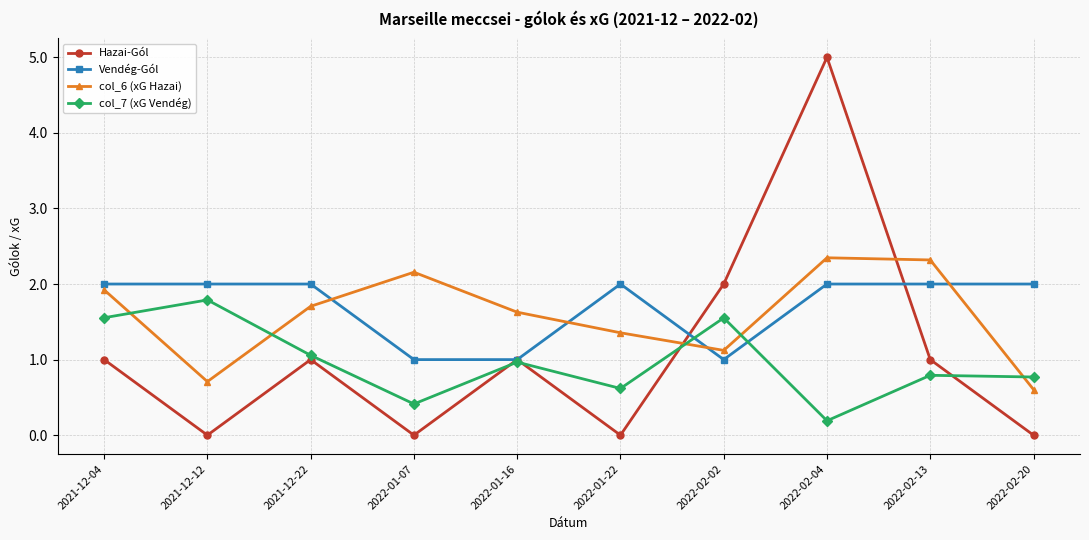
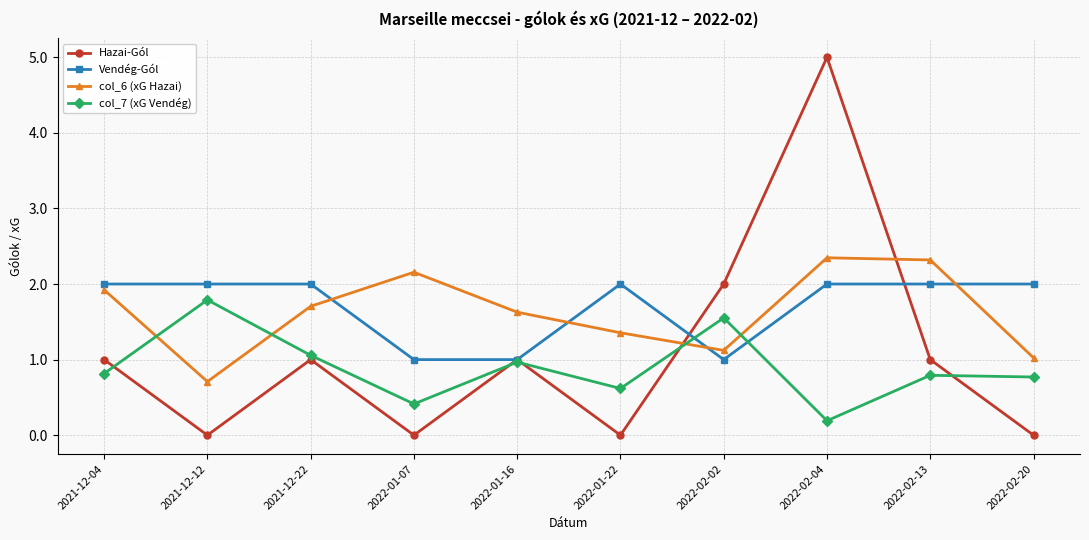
col_7 (xG Vendég), 2021-12-04: 1.6 -> 0.8
col_6 (xG Hazai), 2022-02-20: 0.6 -> 1.0
